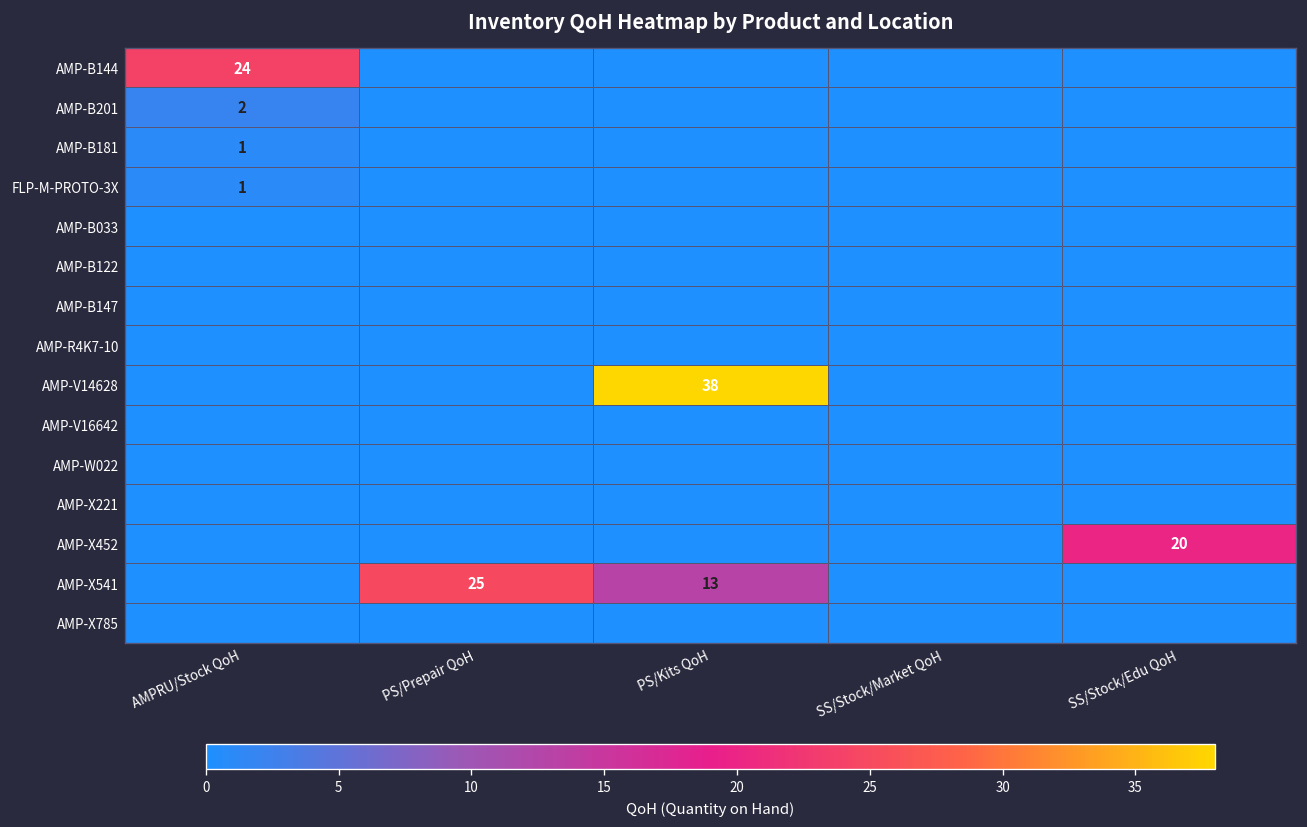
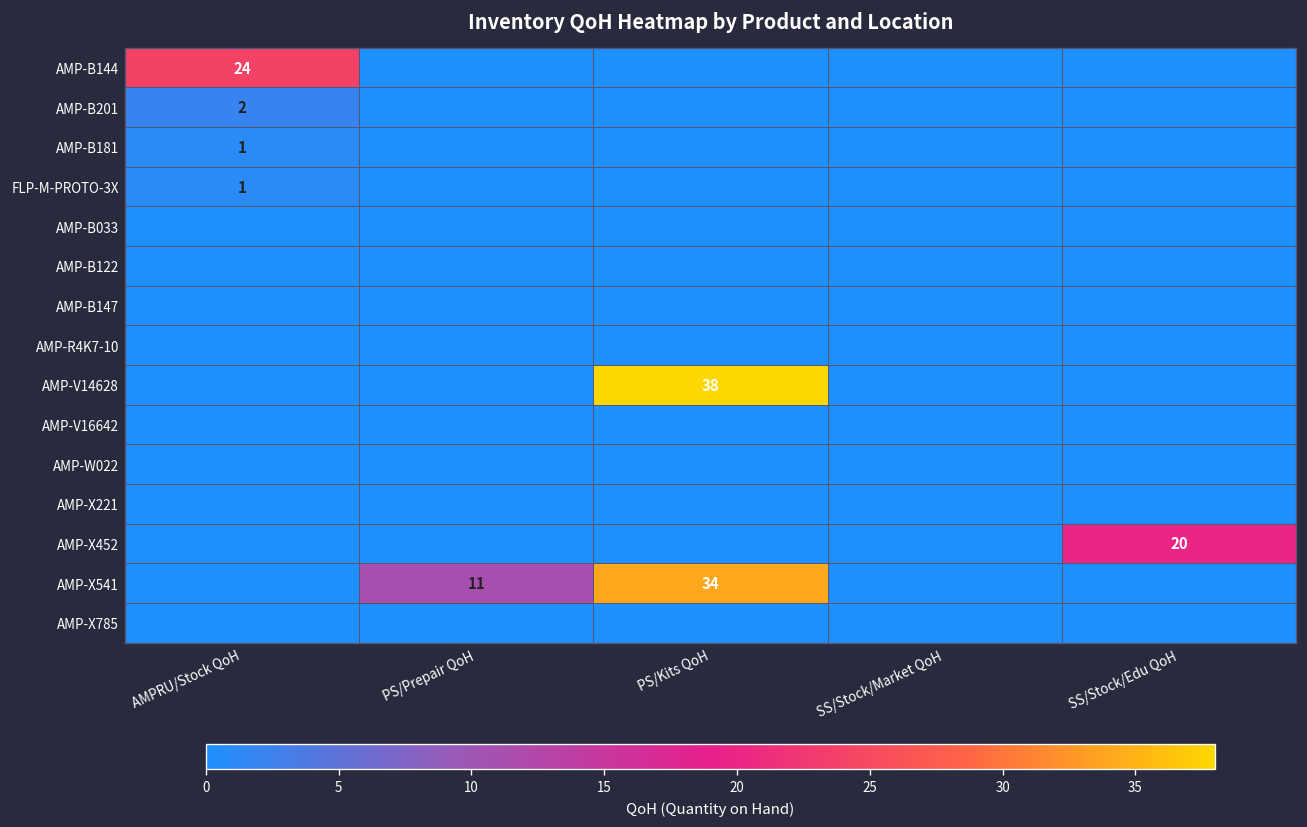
AMP-X541, PS/Prepair QoH: 25 -> 11
AMP-X541, PS/Kits QoH: 13 -> 34
